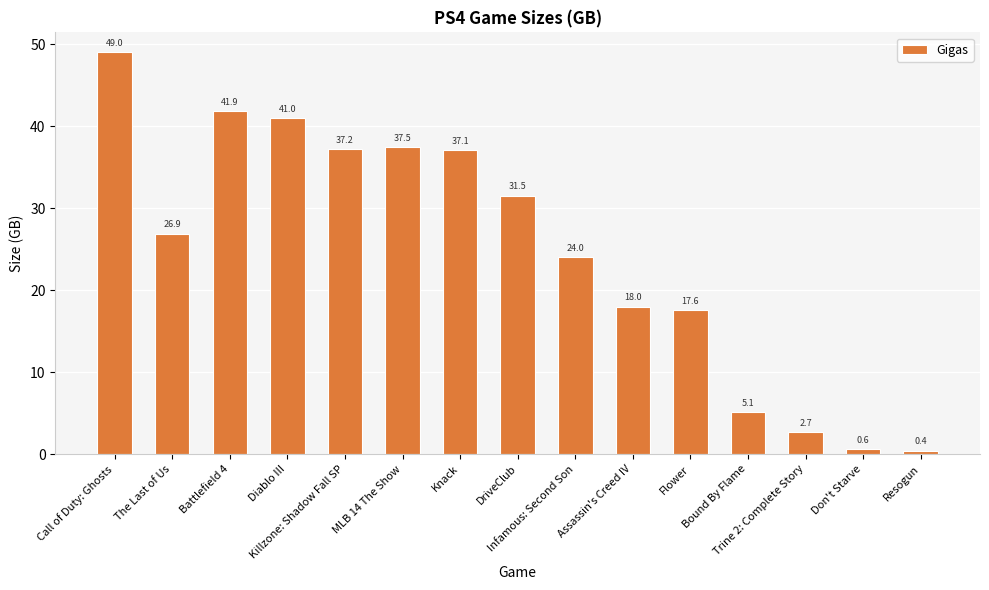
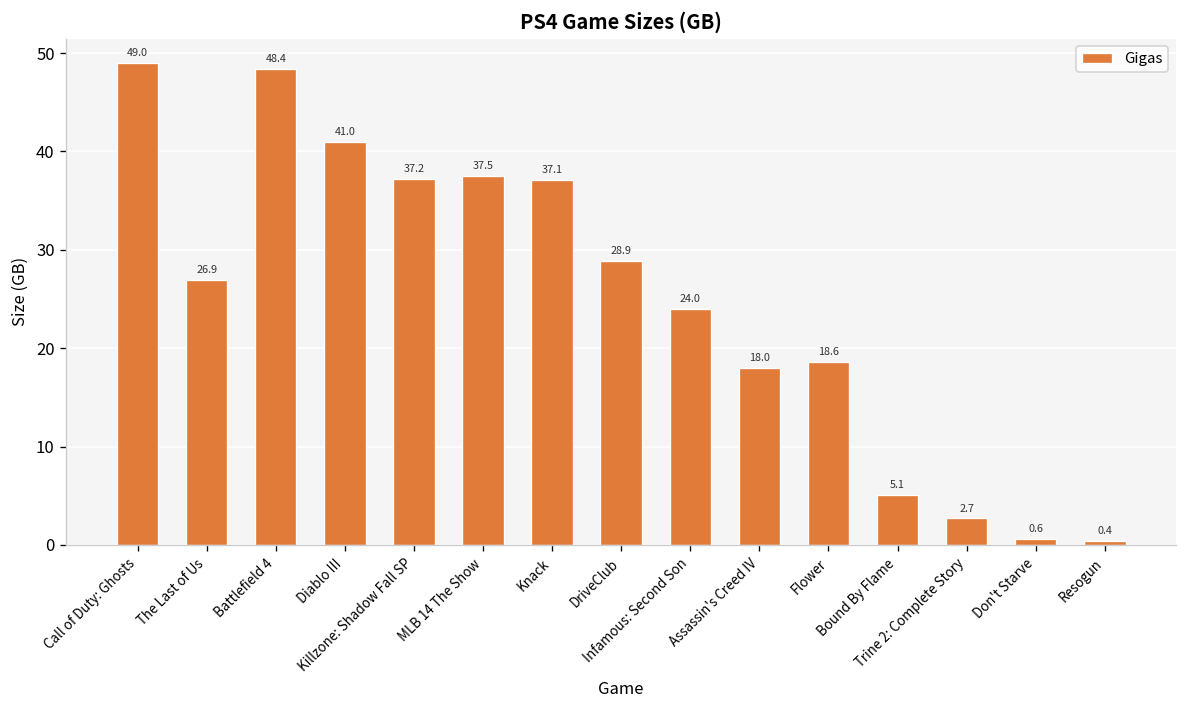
Battlefield 4: 41.9 -> 48.4
DriveClub: 31.5 -> 28.9
Flower: 17.6 -> 18.6
